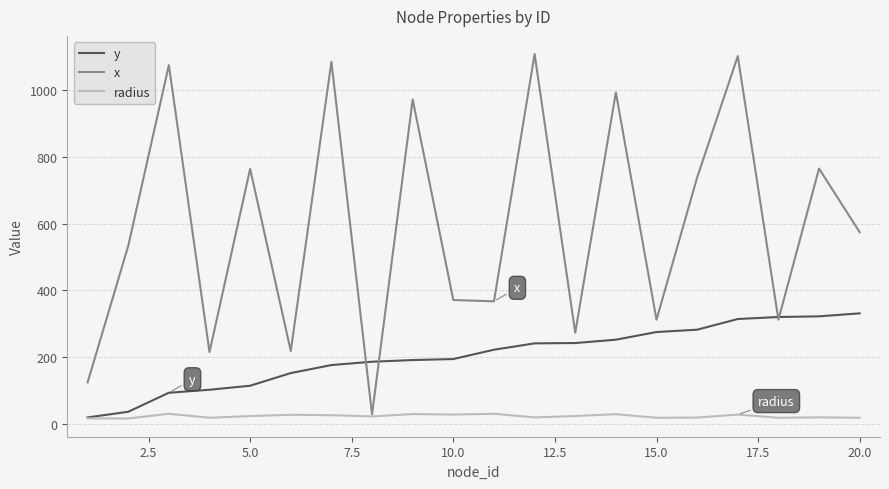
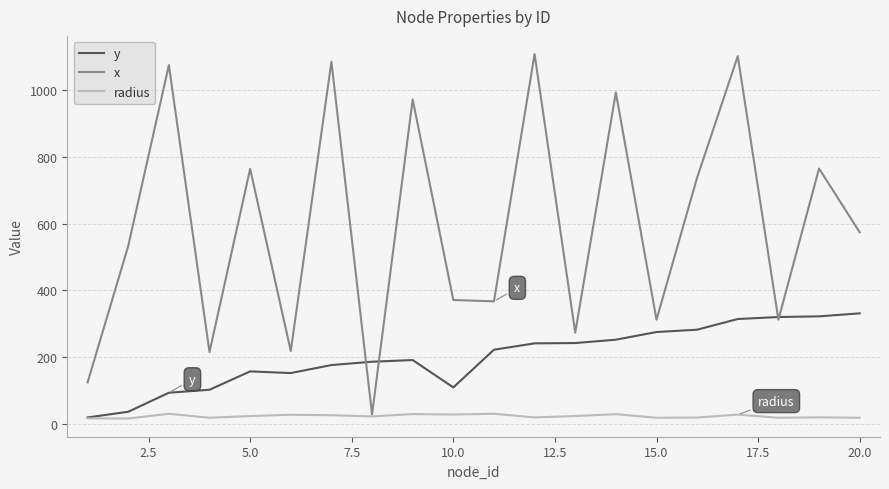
y, 5.0: 110 -> 160
y, 10.0: 190 -> 110
